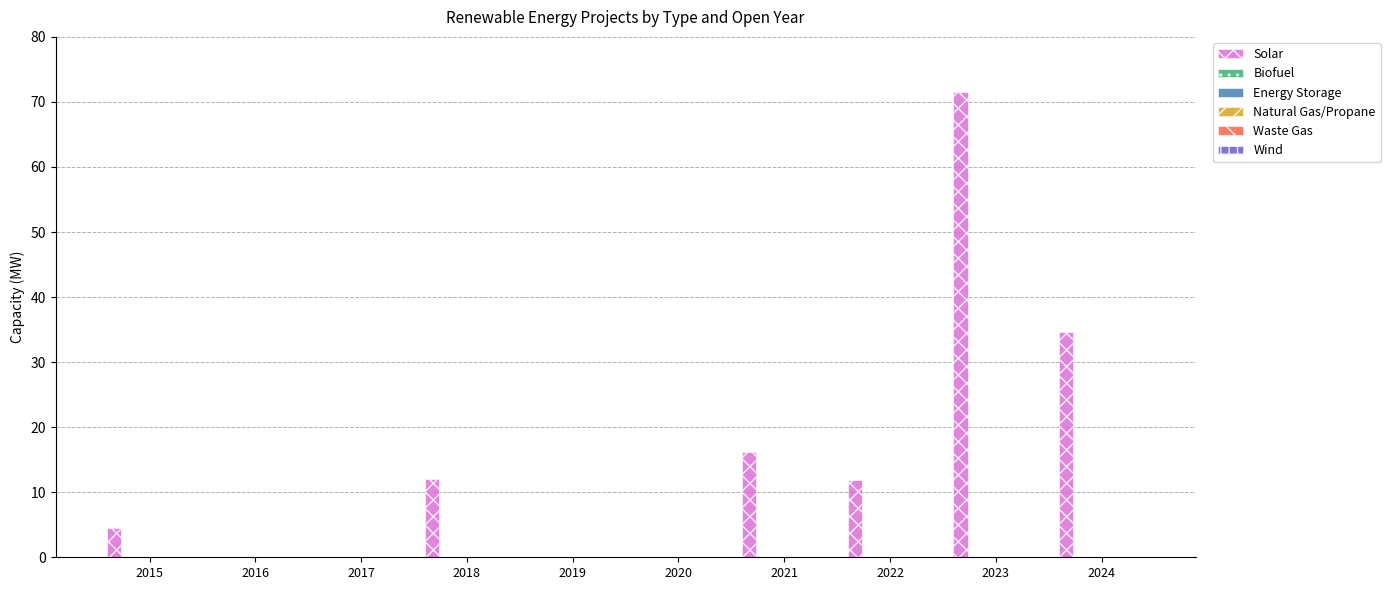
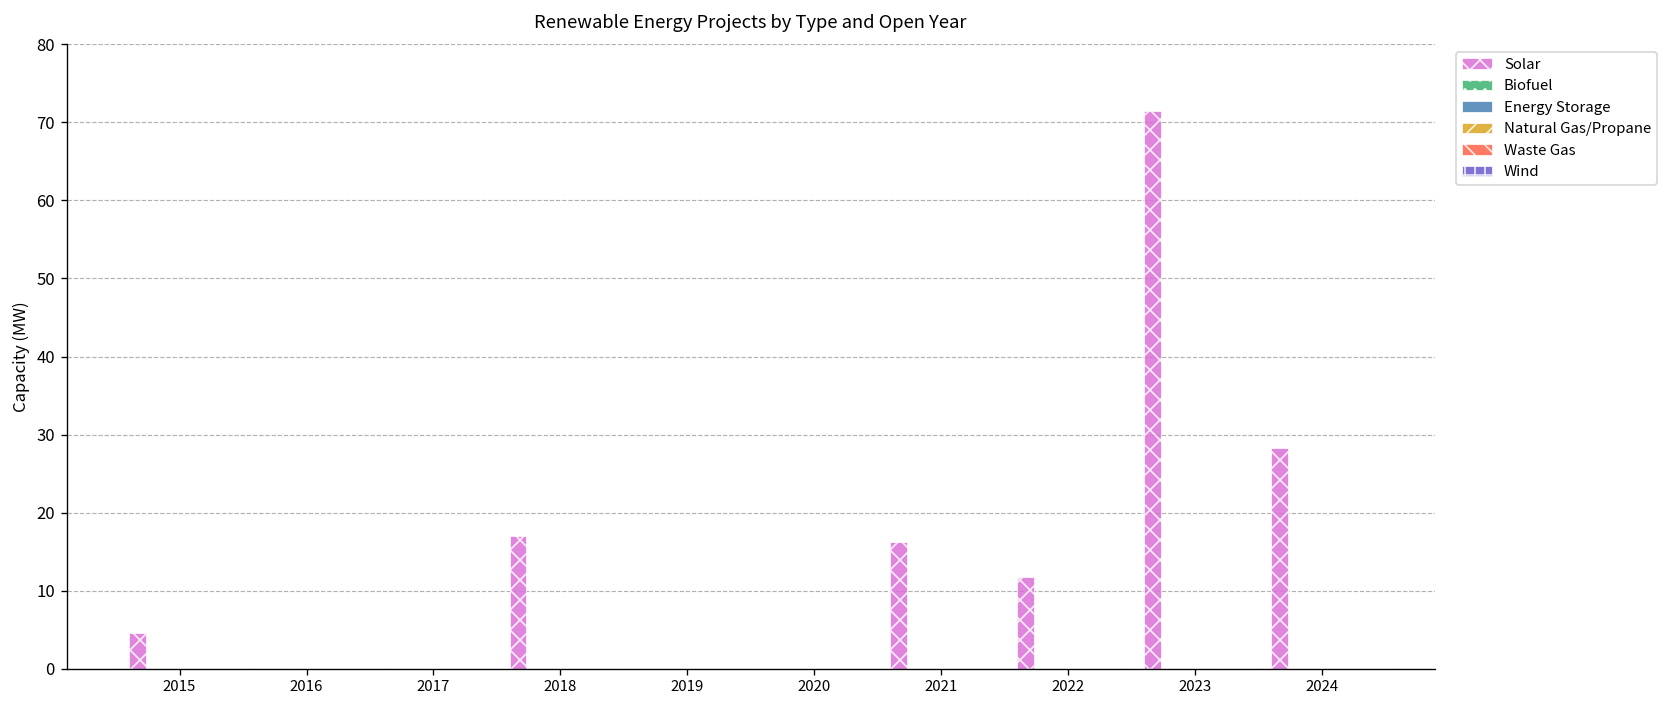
Solar, 2018: 12 -> 17
Solar, 2024: 35 -> 28
